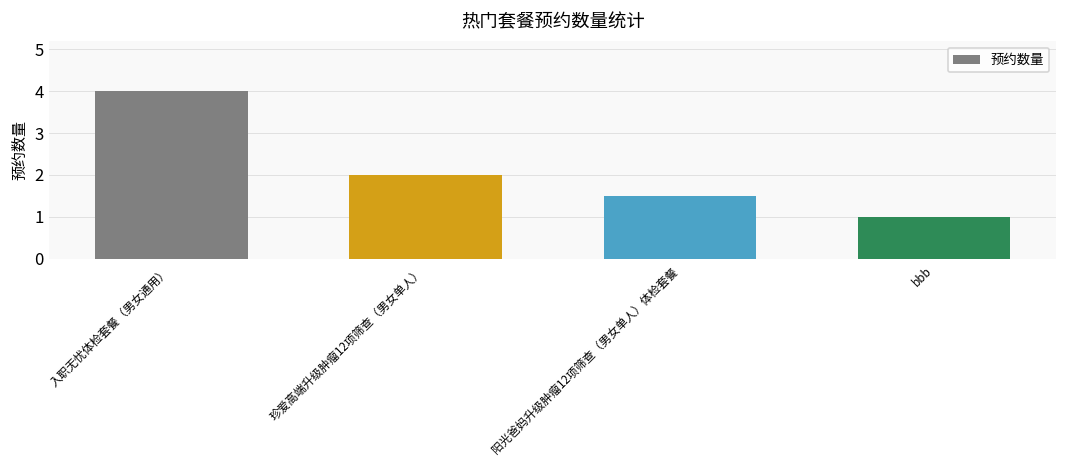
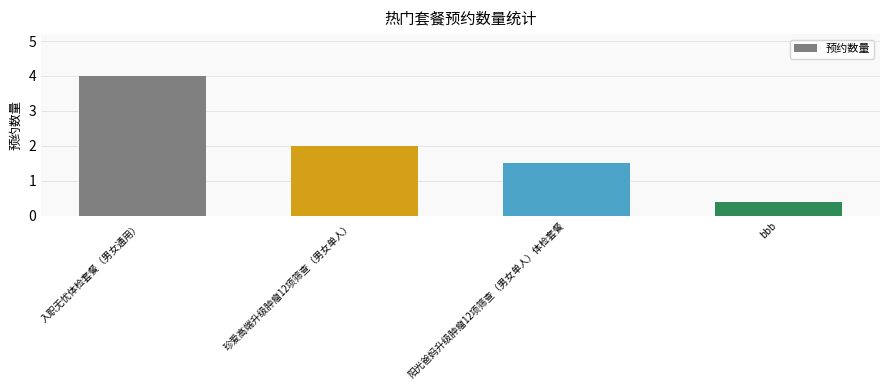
bbb: 1.0 -> 0.4
